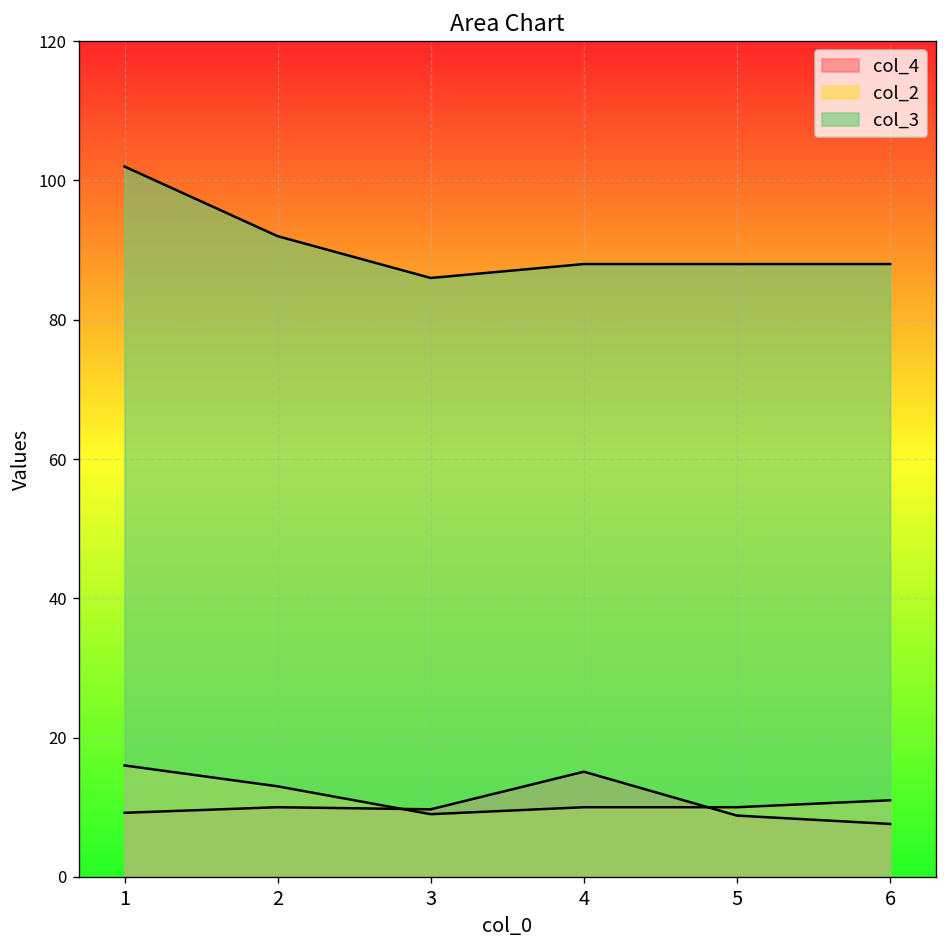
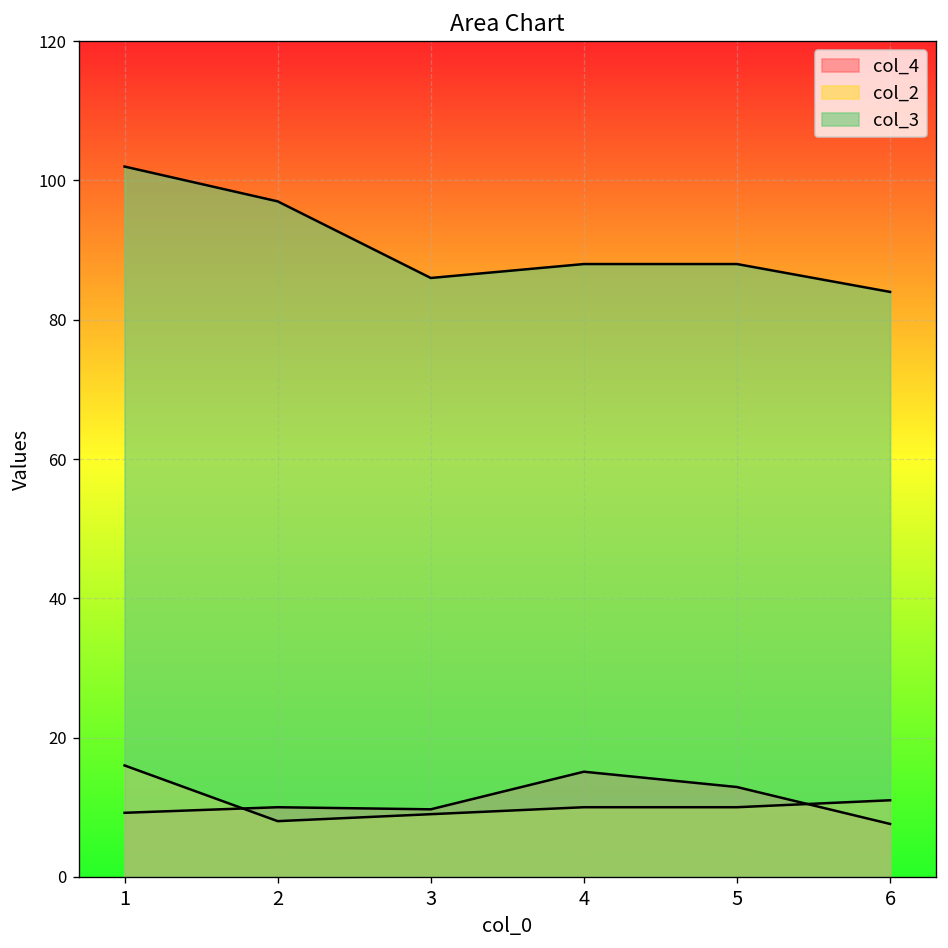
col_2, 2: 13 -> 8
col_3, 2: 92 -> 97
col_4, 5: 9 -> 13
col_3, 6: 88 -> 84
